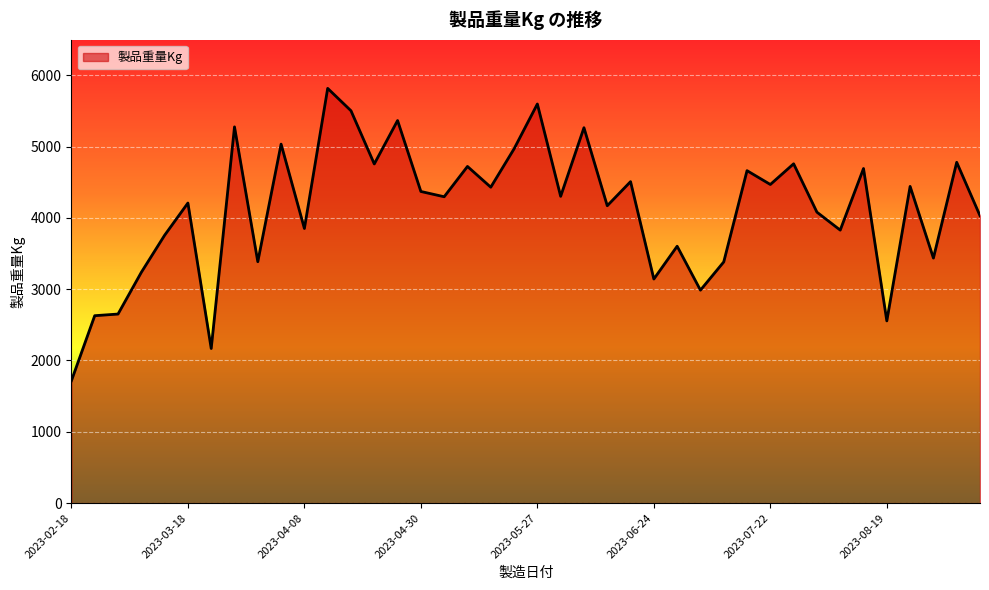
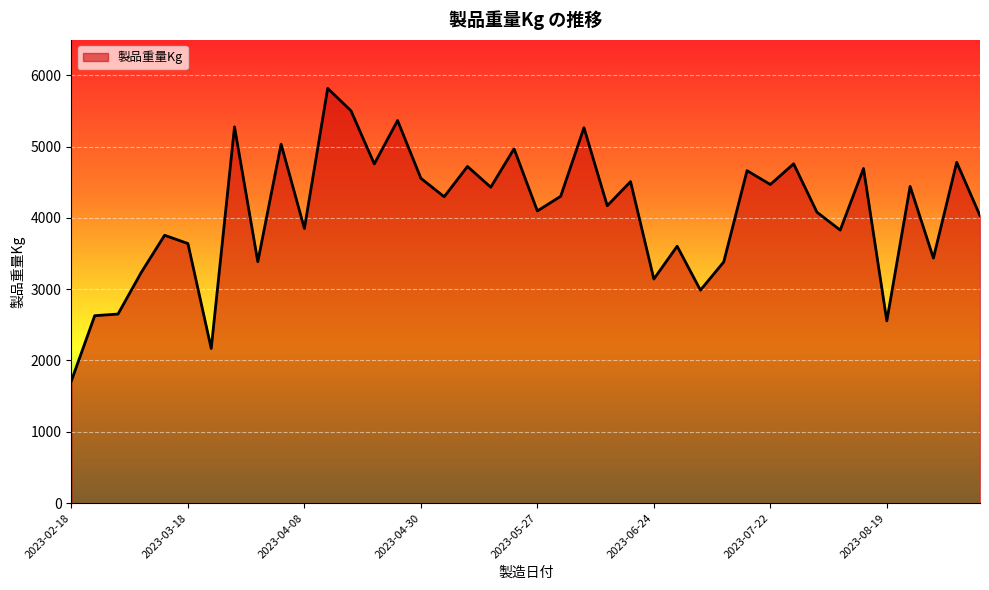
2023-03-18: 4200 -> 3600
2023-04-30: 4400 -> 4600
2023-05-27: 5600 -> 4100
